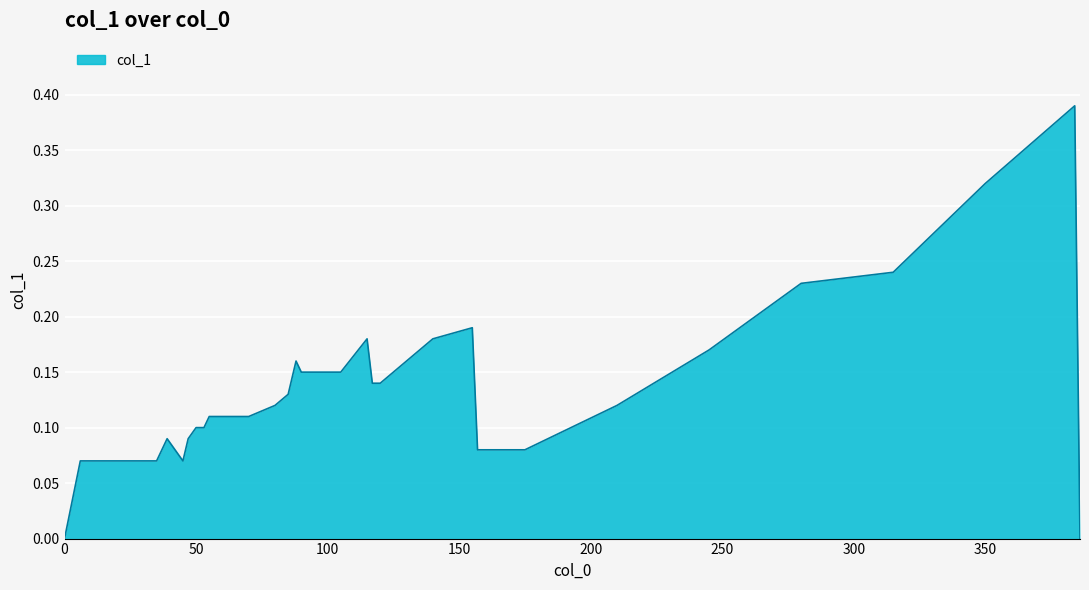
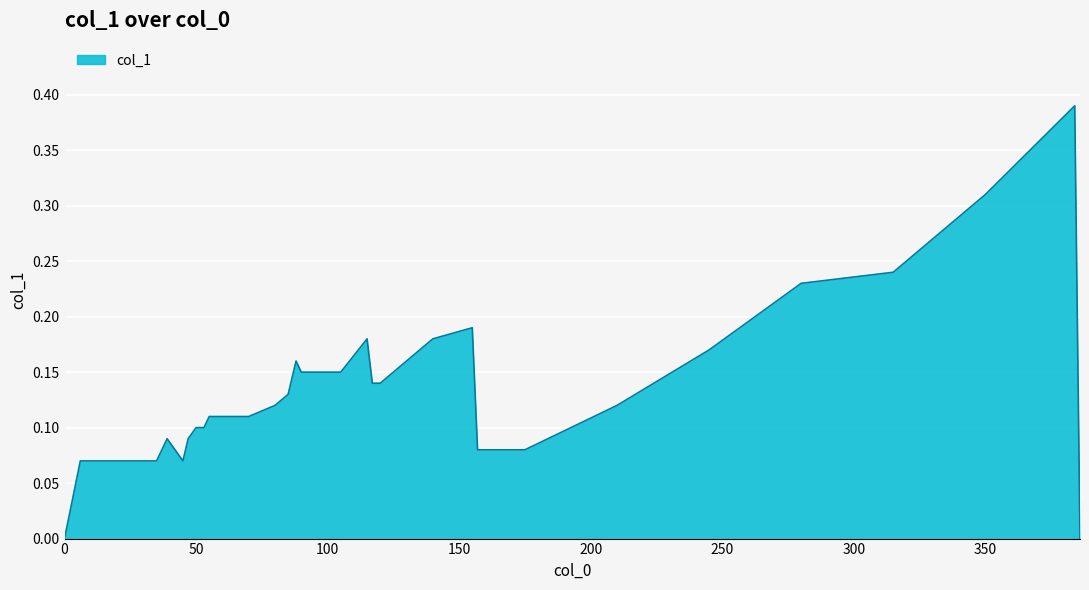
350: 0.32 -> 0.31
